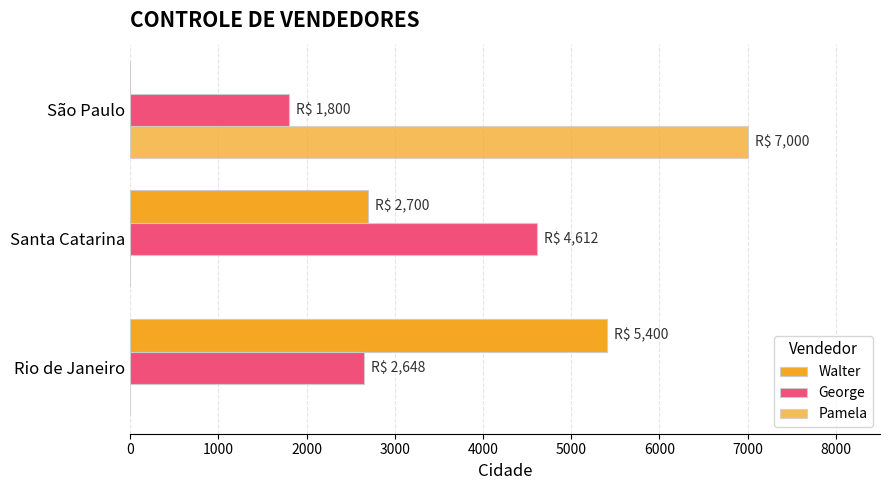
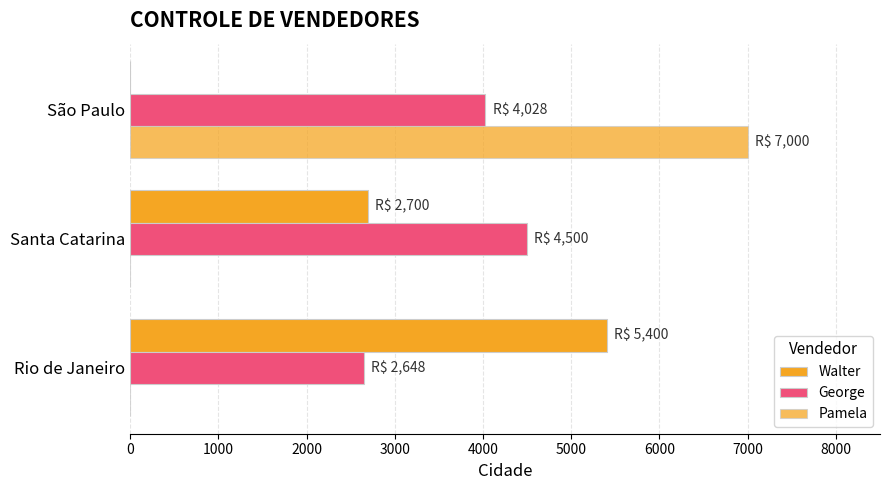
George, São Paulo: 1,800 -> 4,028
George, Santa Catarina: 4,612 -> 4,500
